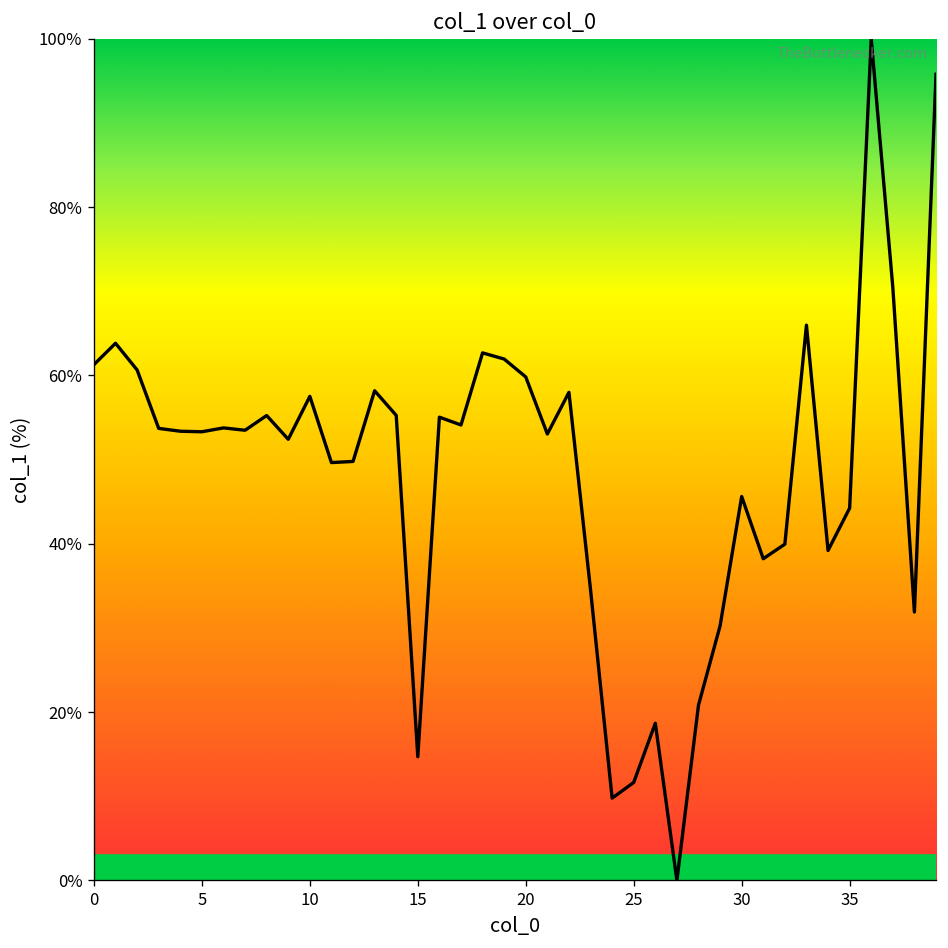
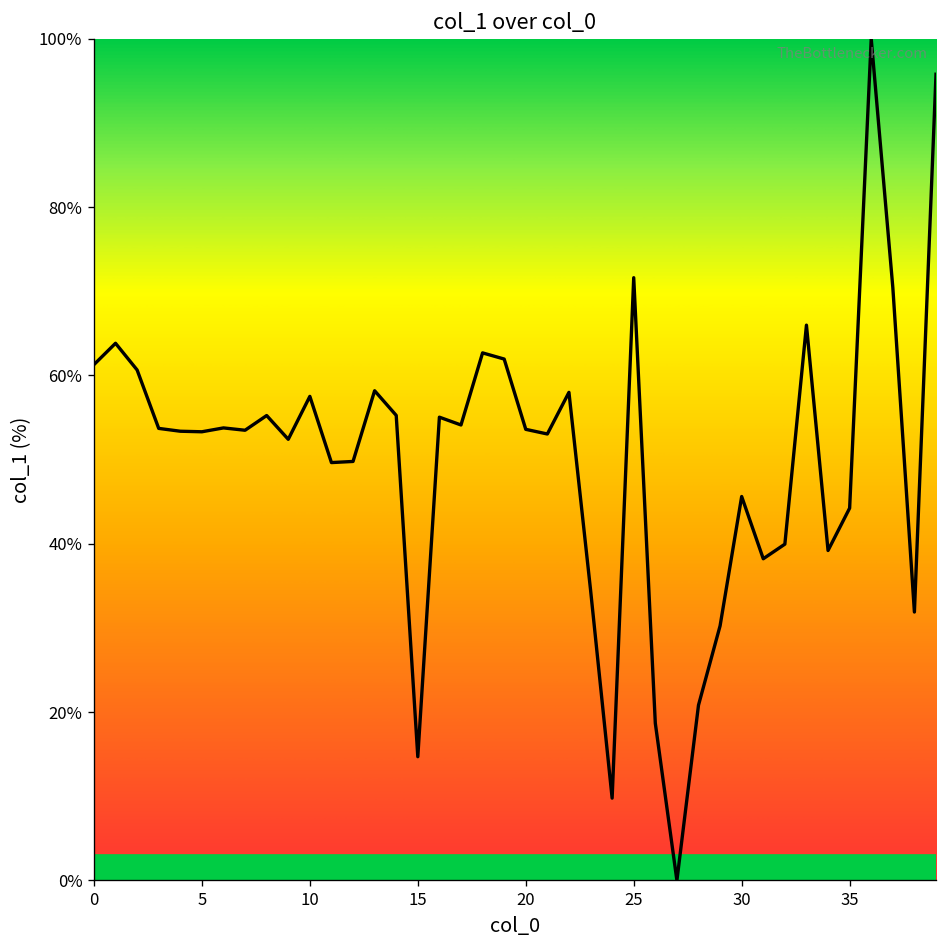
20: 60% -> 54%
25: 12% -> 72%
